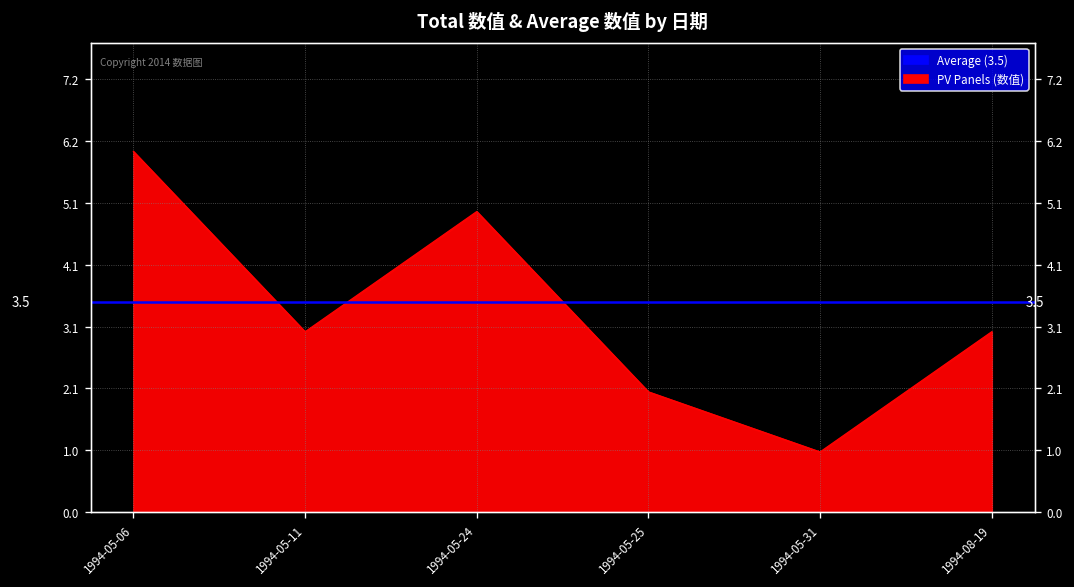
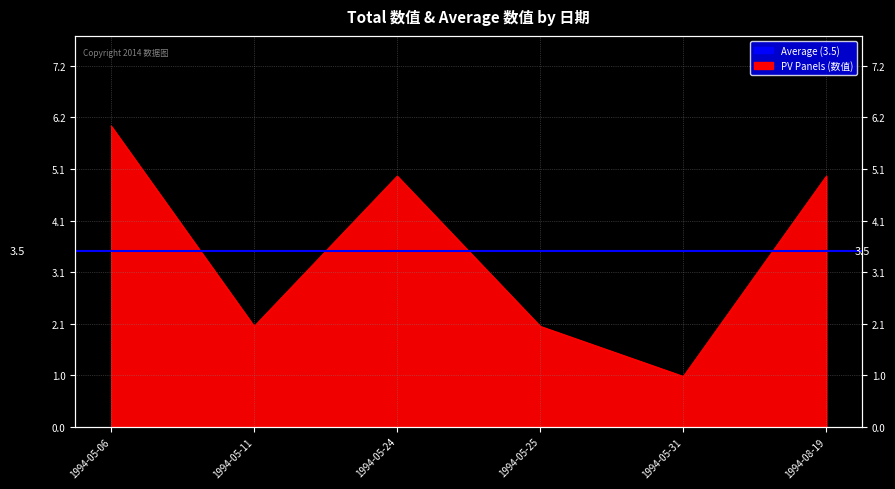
1994-05-11: 3 -> 2
1994-08-19: 3 -> 5
